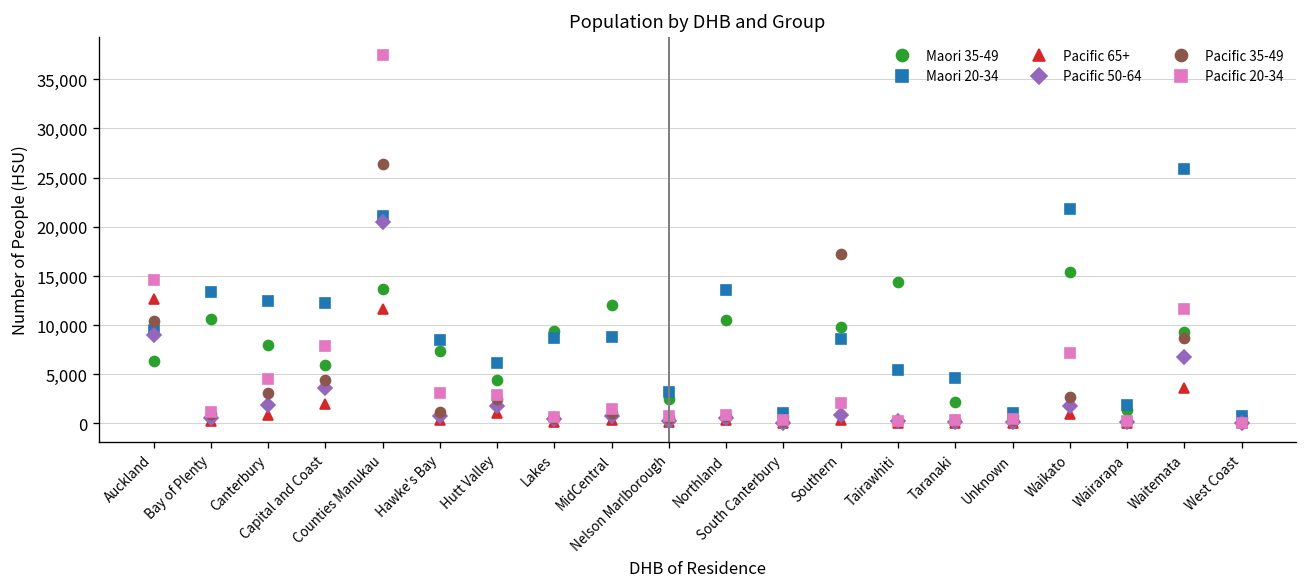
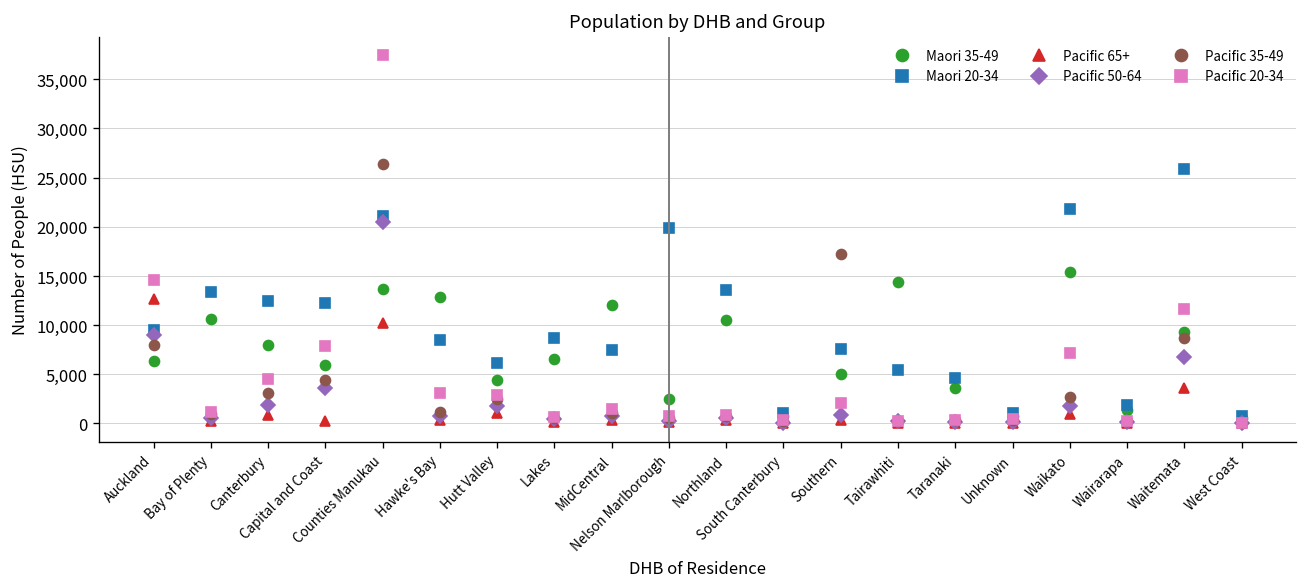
Pacific 35-49, Auckland: 10,000 -> 8,000
Pacific 65+, Capital and Coast: 2,000 -> 0
Pacific 65+, Counties Manukau: 12,000 -> 10,000
Maori 35-49, Hawke's Bay: 7,000 -> 13,000
Maori 35-49, Lakes: 9,000 -> 7,000
Maori 20-34, MidCentral: 9,000 -> 8,000
Maori 20-34, Nelson Marlborough: 3,000 -> 20,000
Maori 35-49, Southern: 10,000 -> 5,000
Maori 20-34, Southern: 9,000 -> 8,000
Maori 35-49, Taranaki: 2,000 -> 4,000
